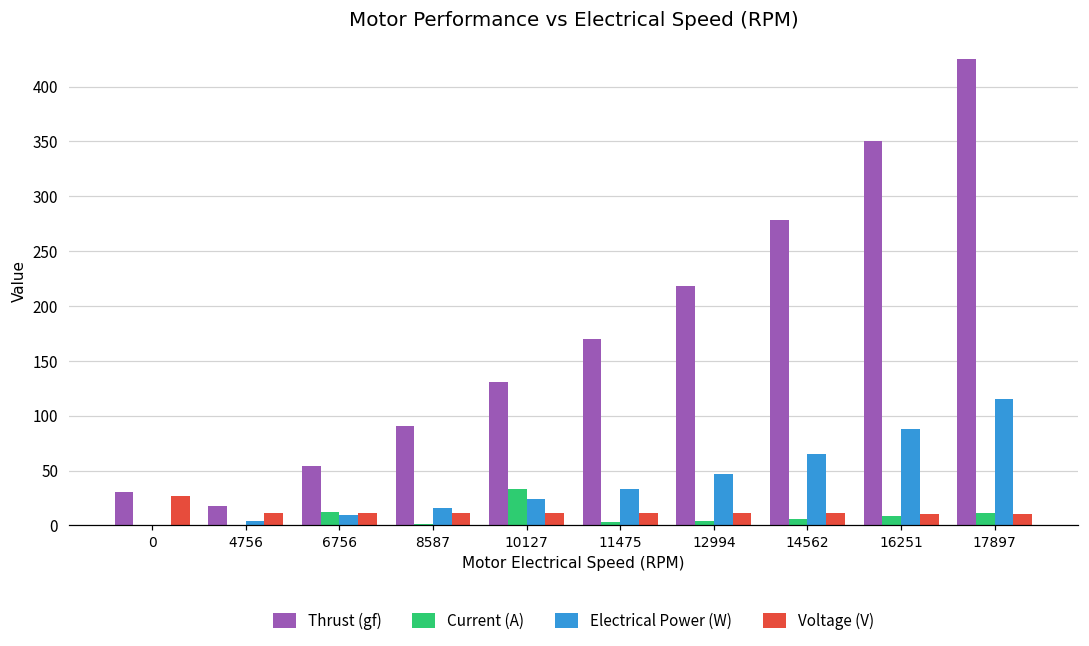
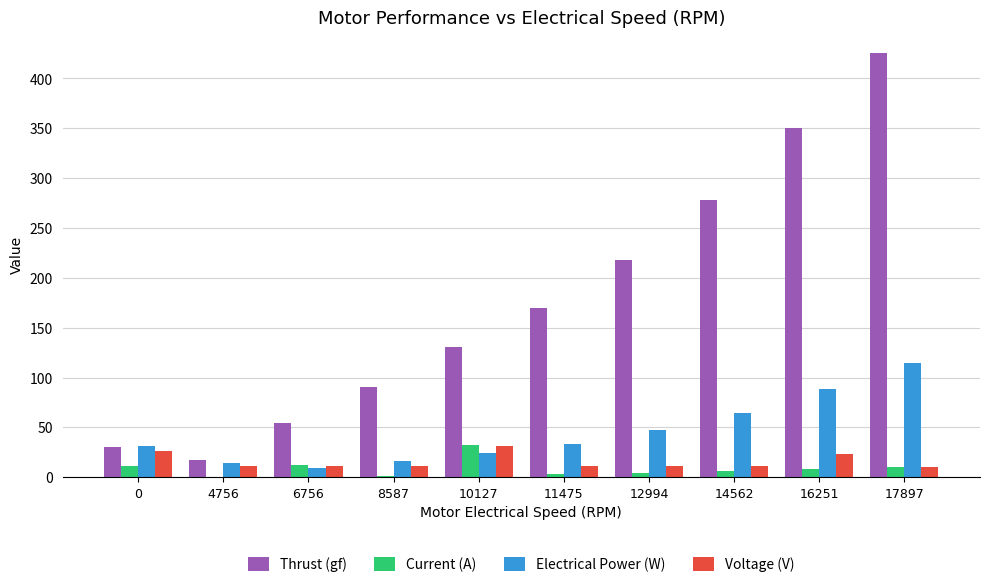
Current (A), 0: 0 -> 10
Electrical Power (W), 0: 0 -> 30
Electrical Power (W), 4756: 0 -> 10
Voltage (V), 10127: 10 -> 30
Voltage (V), 16251: 10 -> 20
